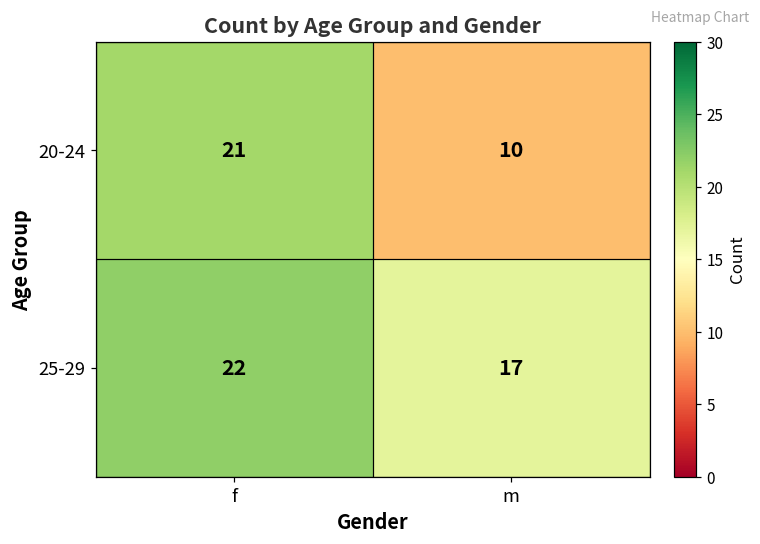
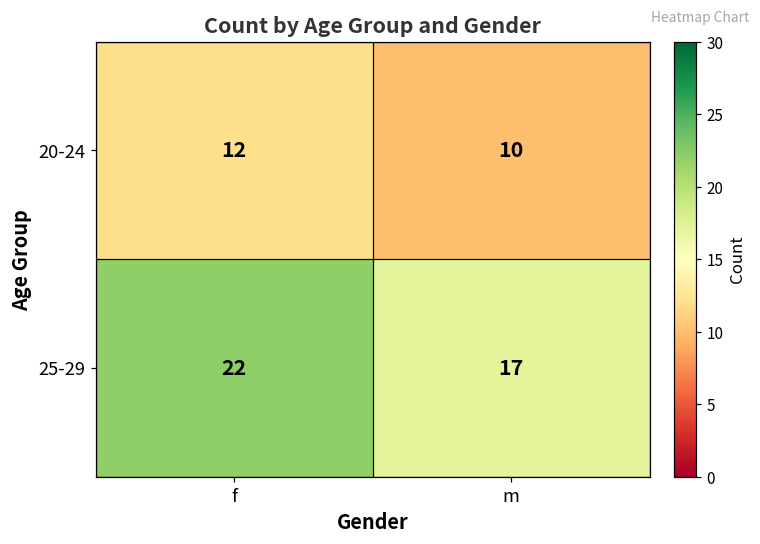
20-24, f: 21 -> 12
